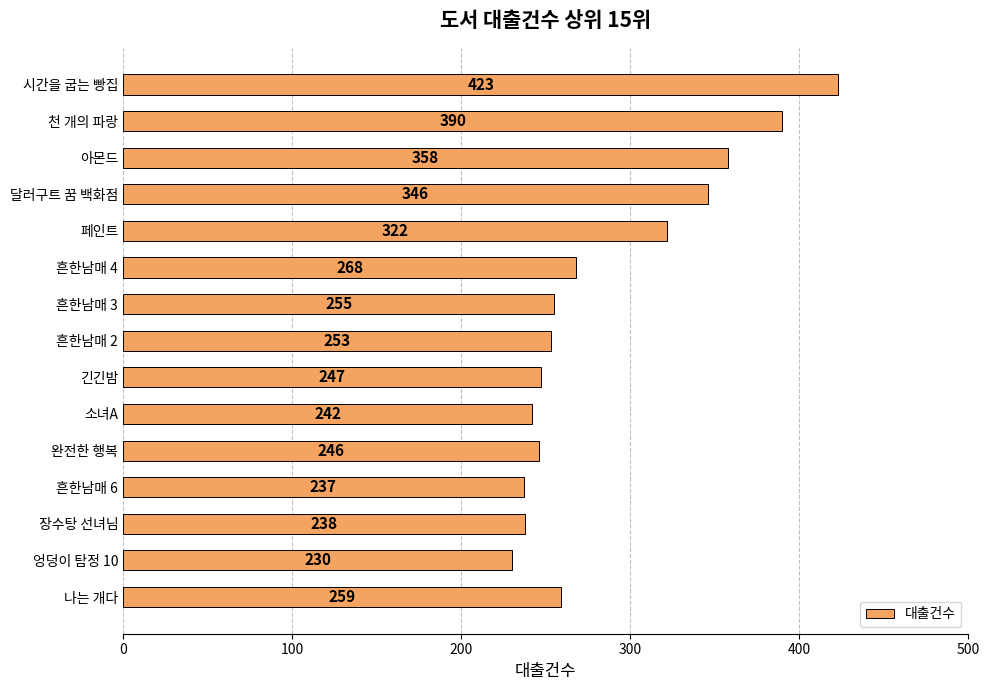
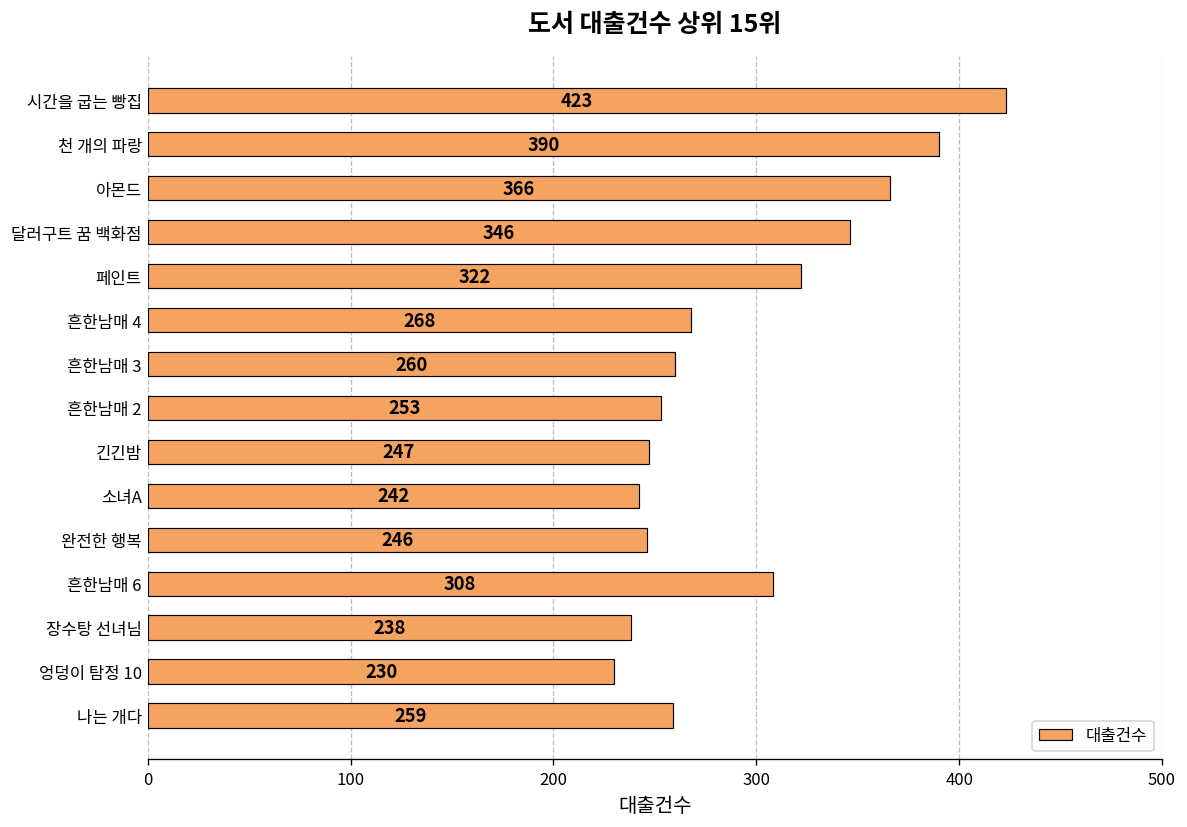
아몬드: 358 -> 366
흔한남매 3: 255 -> 260
흔한남매 6: 237 -> 308
